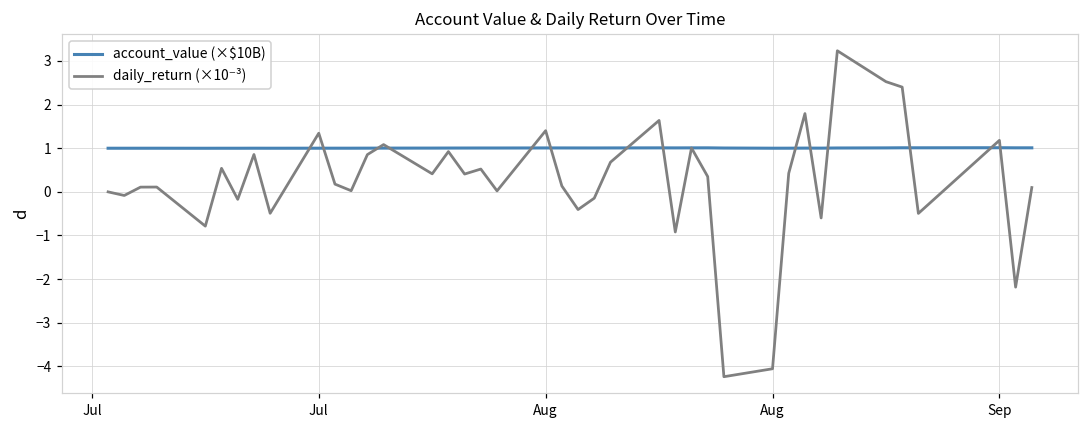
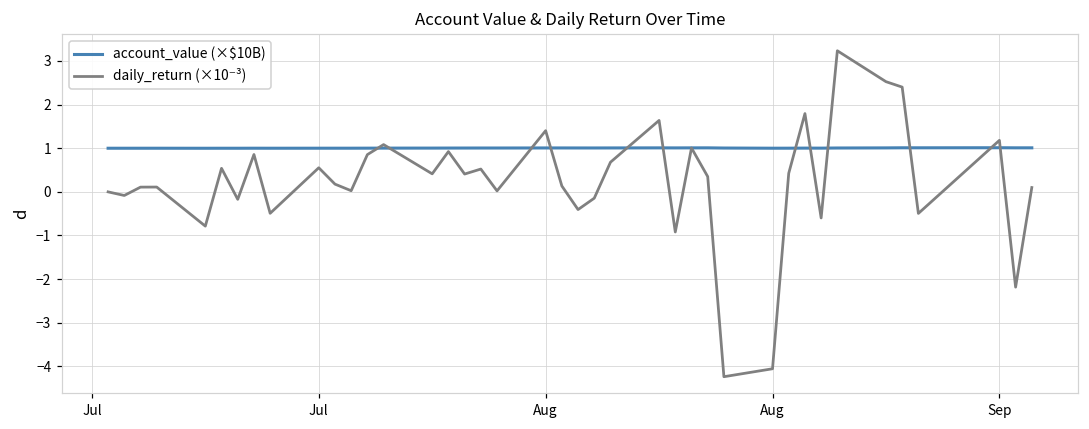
daily_return (×10⁻³), Jul: 1.3 -> 0.6
